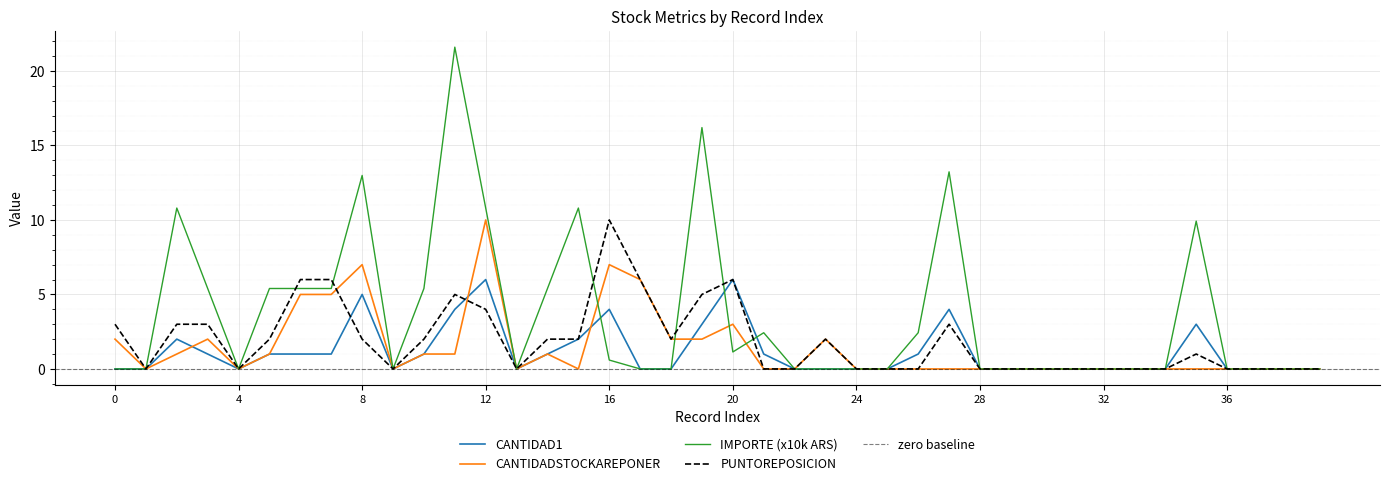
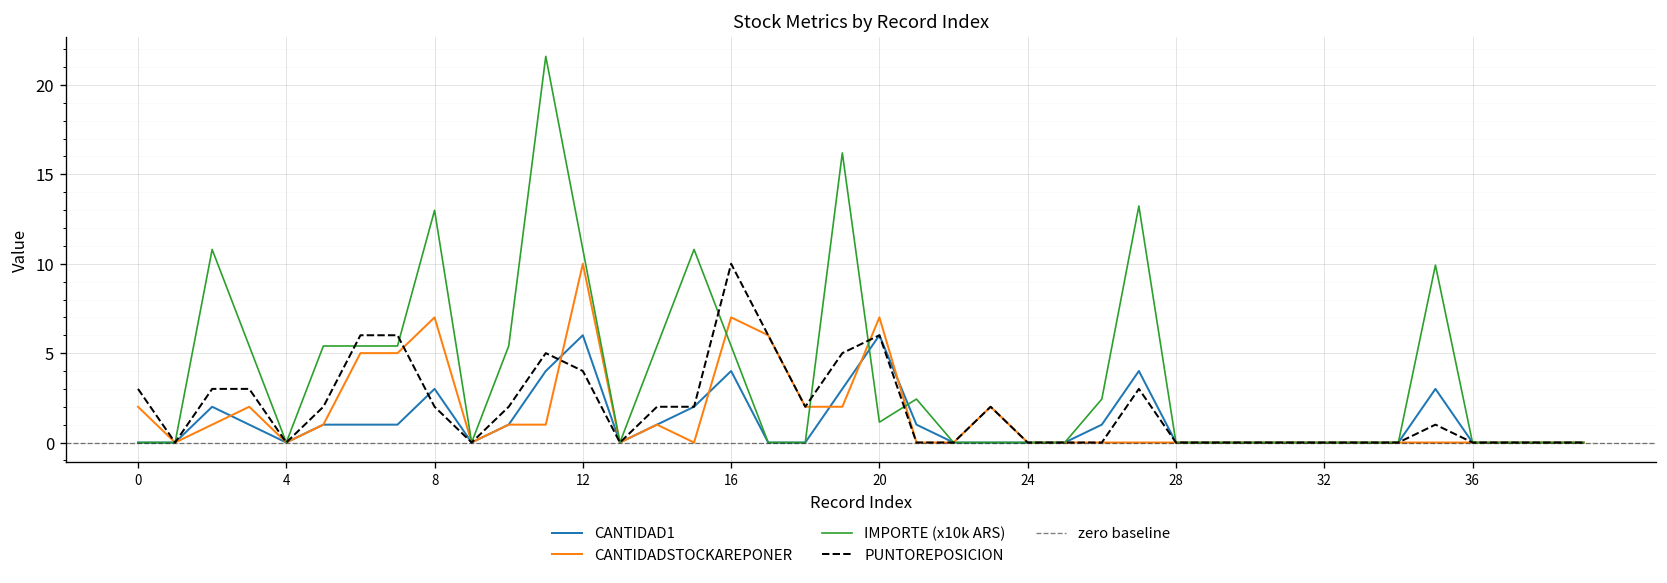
CANTIDAD1, 8: 5 -> 3
IMPORTE (x10k ARS), 16: 0.6 -> 5.4
CANTIDADSTOCKAREPONER, 20: 3 -> 7
